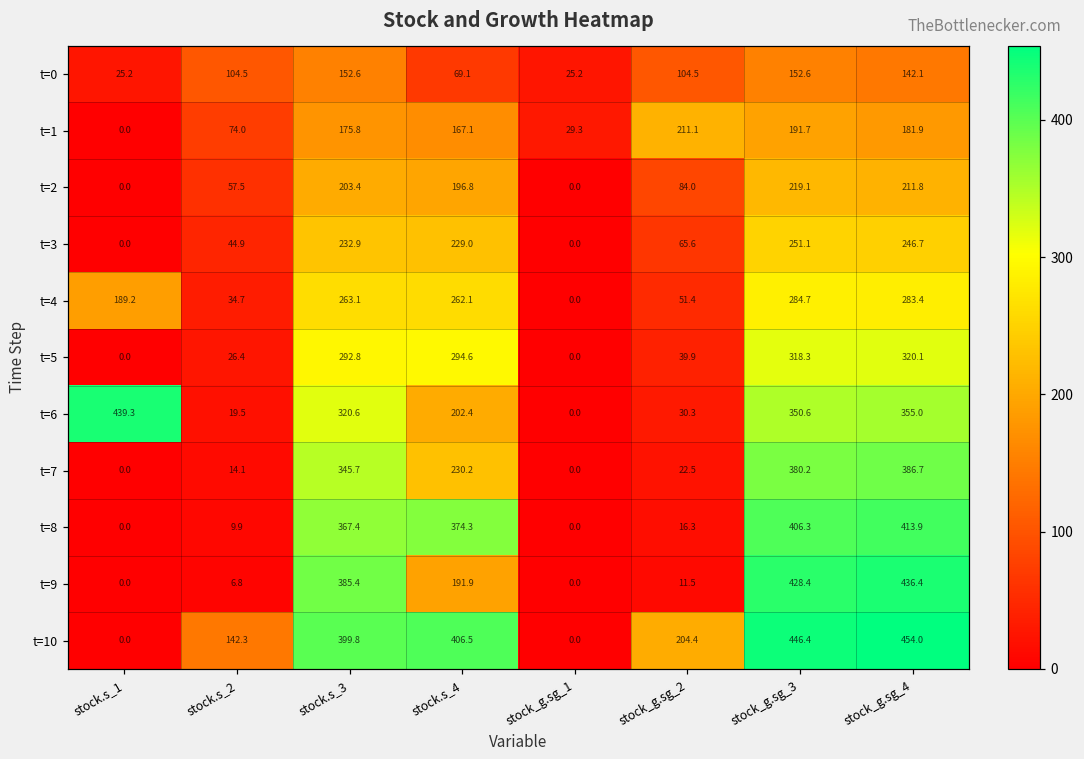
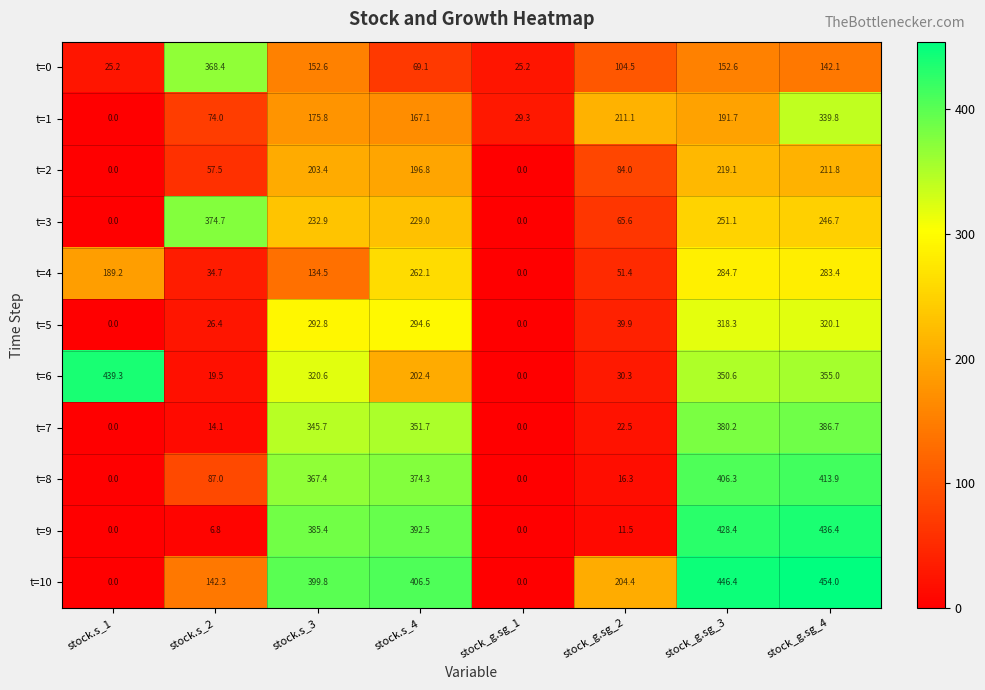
t=0, stock.s_2: 104.5 -> 368.4
t=1, stock_g.sg_4: 181.9 -> 339.8
t=3, stock.s_2: 44.9 -> 374.7
t=4, stock.s_3: 263.1 -> 134.5
t=7, stock.s_4: 230.2 -> 351.7
t=8, stock.s_2: 9.9 -> 87.0
t=9, stock.s_4: 191.9 -> 392.5
